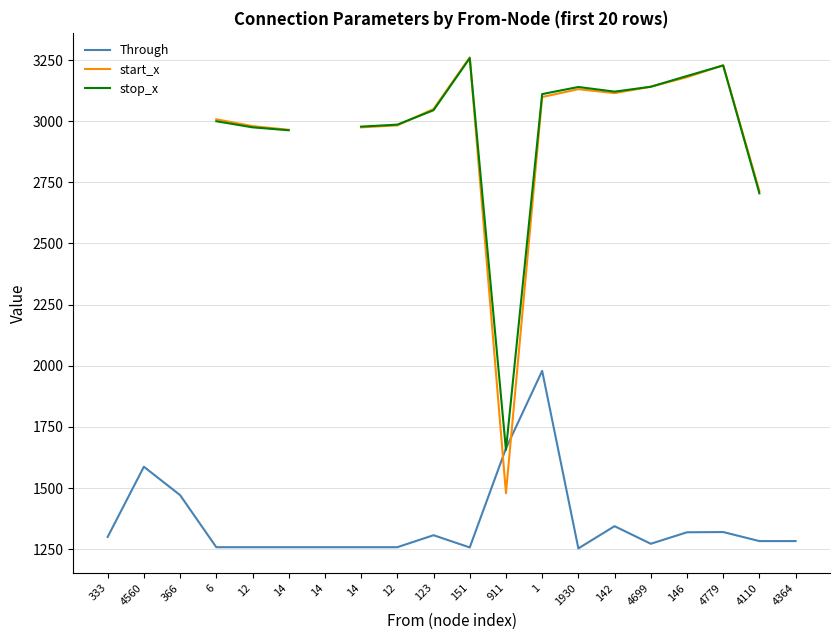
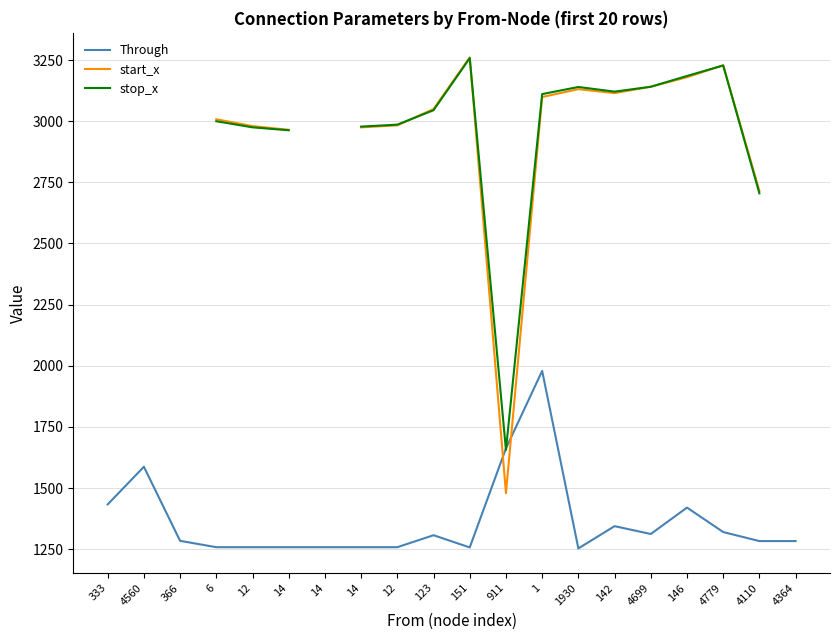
Through, 333: 1300 -> 1430
Through, 366: 1470 -> 1280
Through, 4699: 1270 -> 1310
Through, 146: 1320 -> 1420
